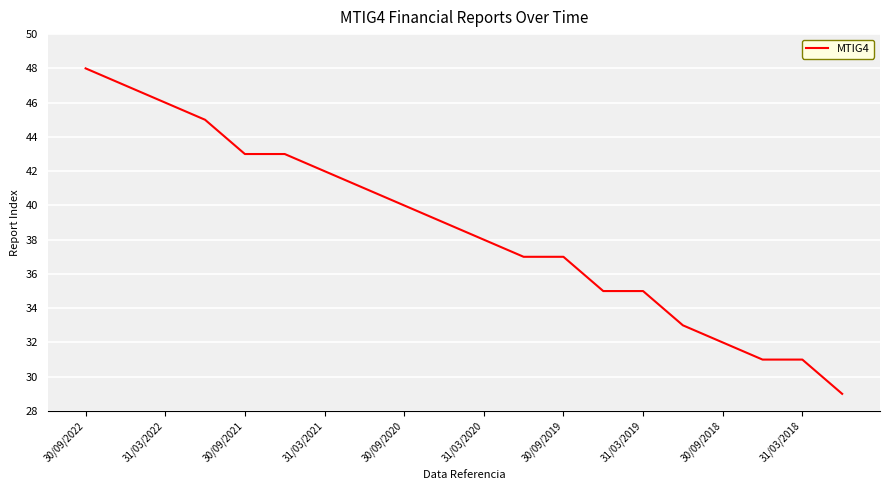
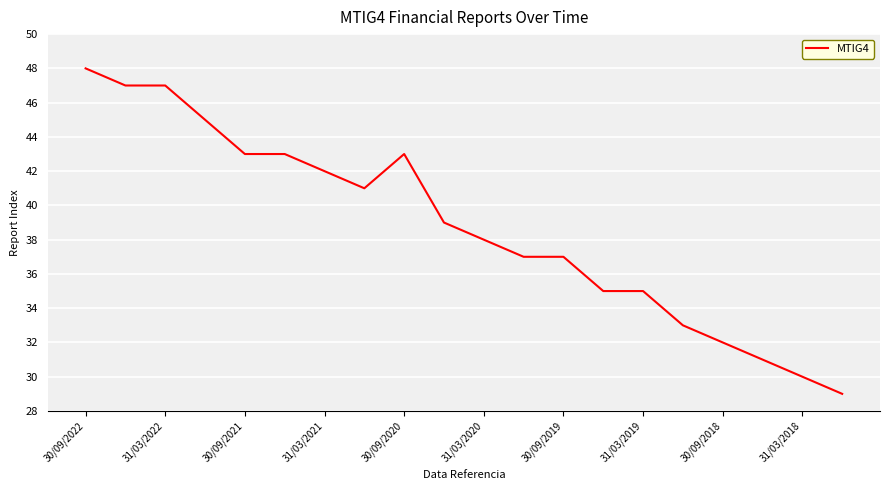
31/03/2022: 46 -> 47
30/09/2020: 40 -> 43
31/03/2018: 31 -> 30
